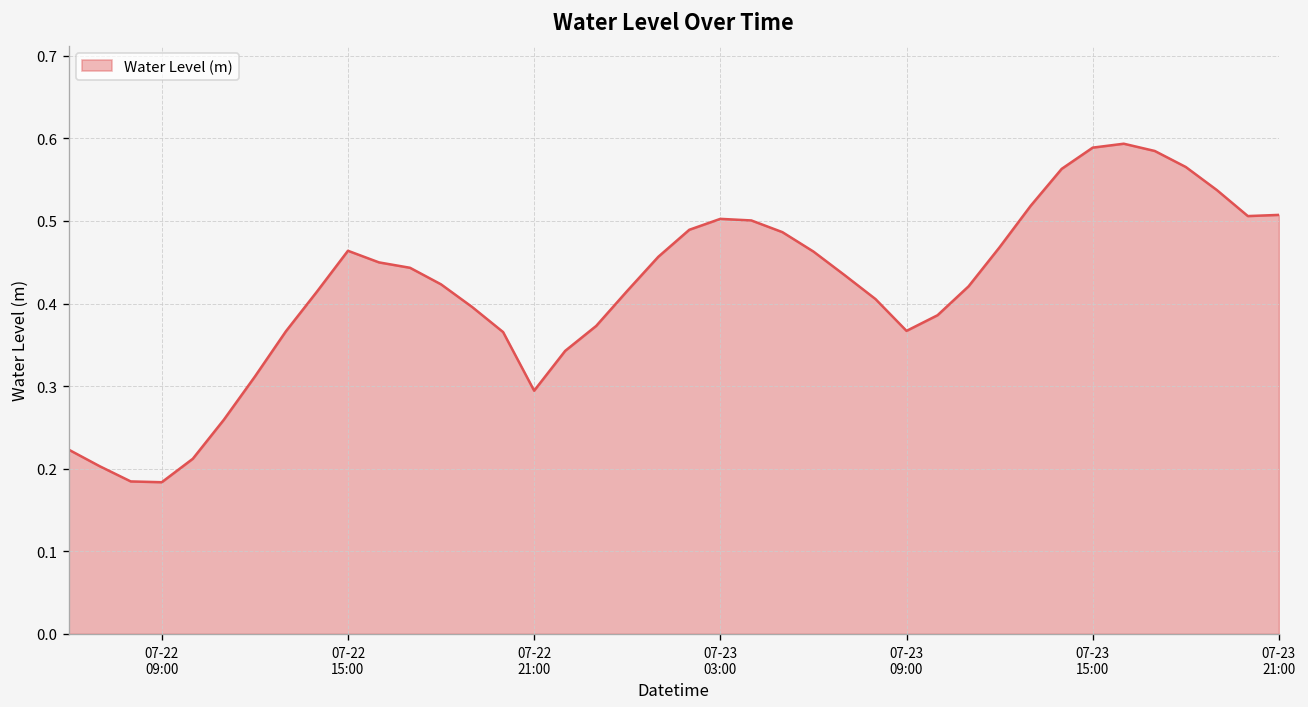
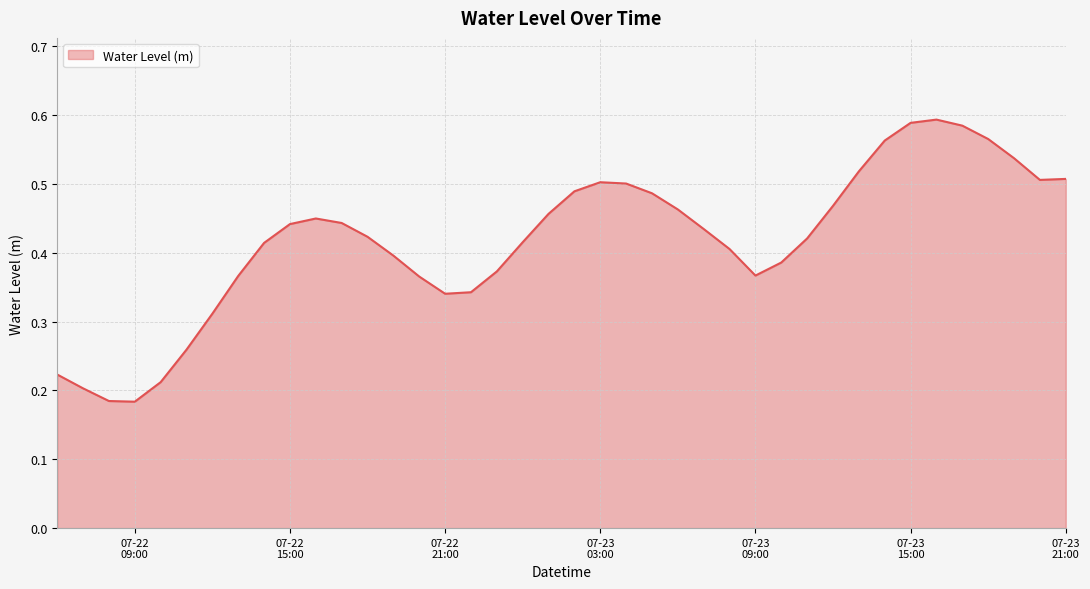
07-22 15:00: 0.46 -> 0.44
07-22 21:00: 0.29 -> 0.34
